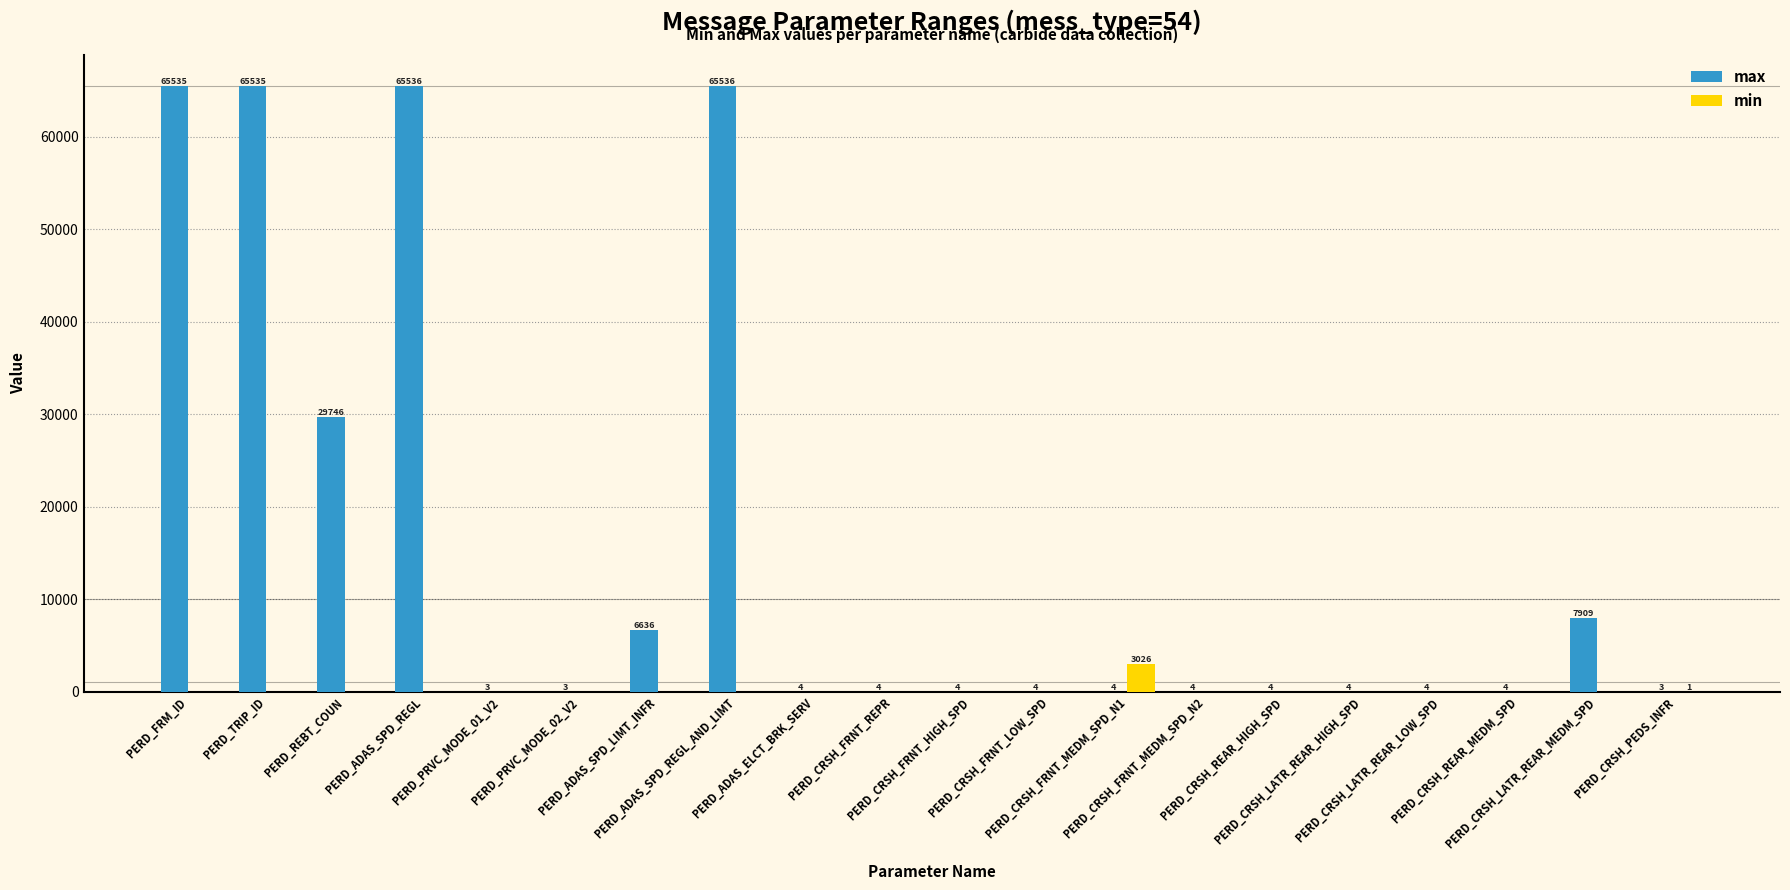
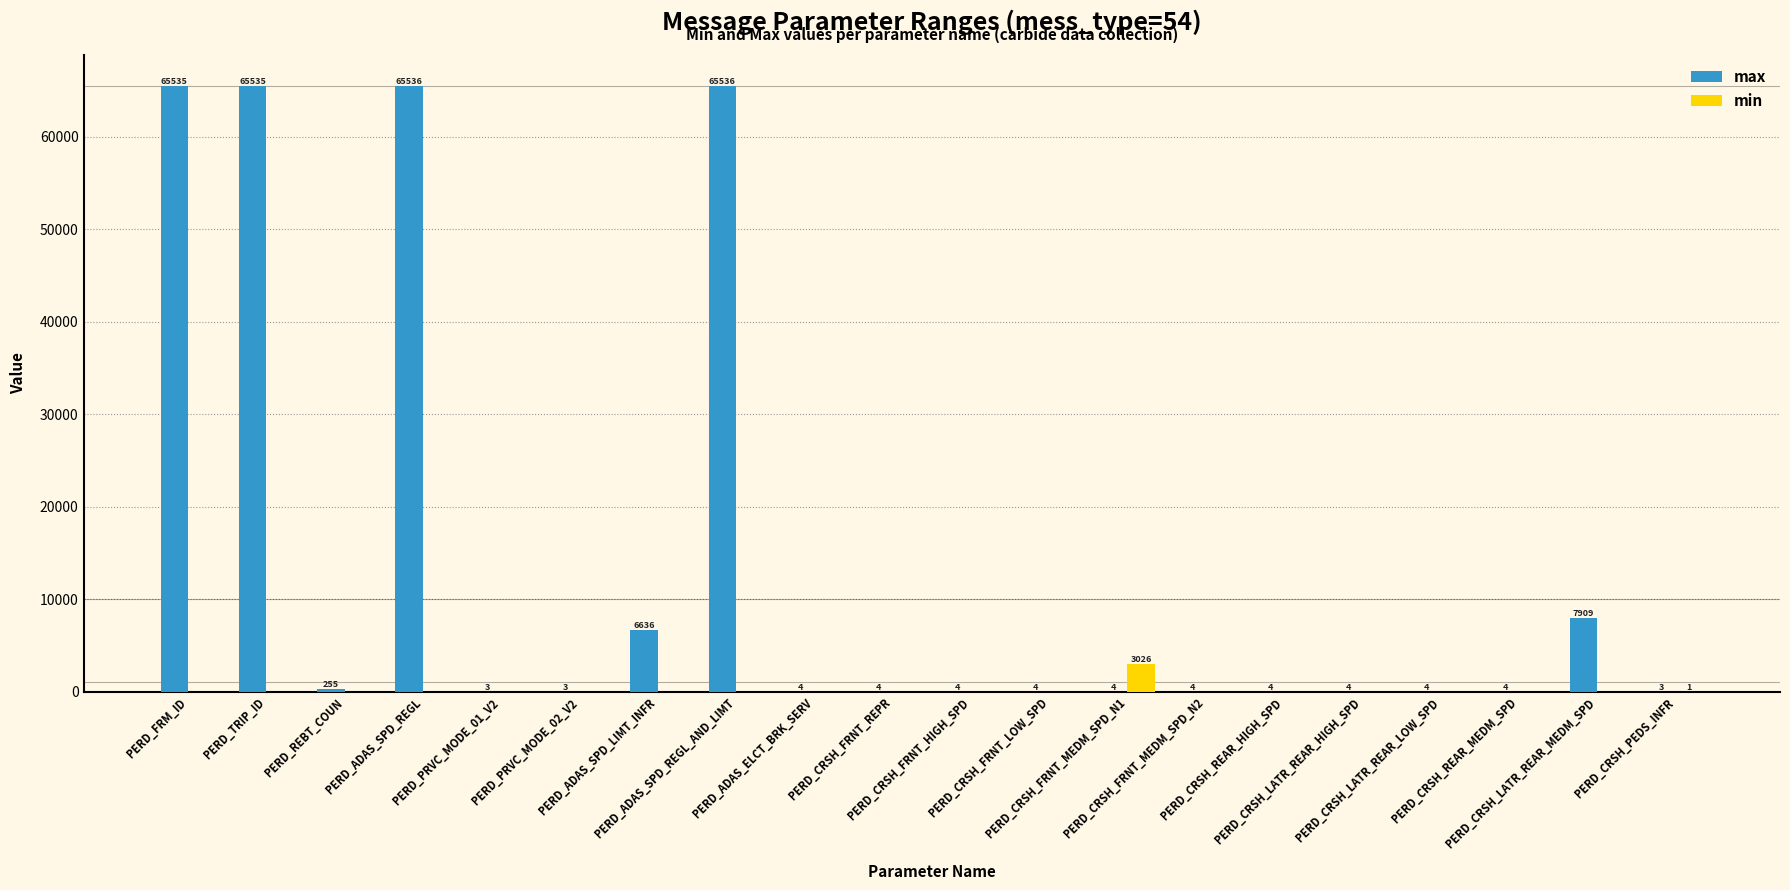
max, PERD_REBT_COUN: 29746 -> 255
